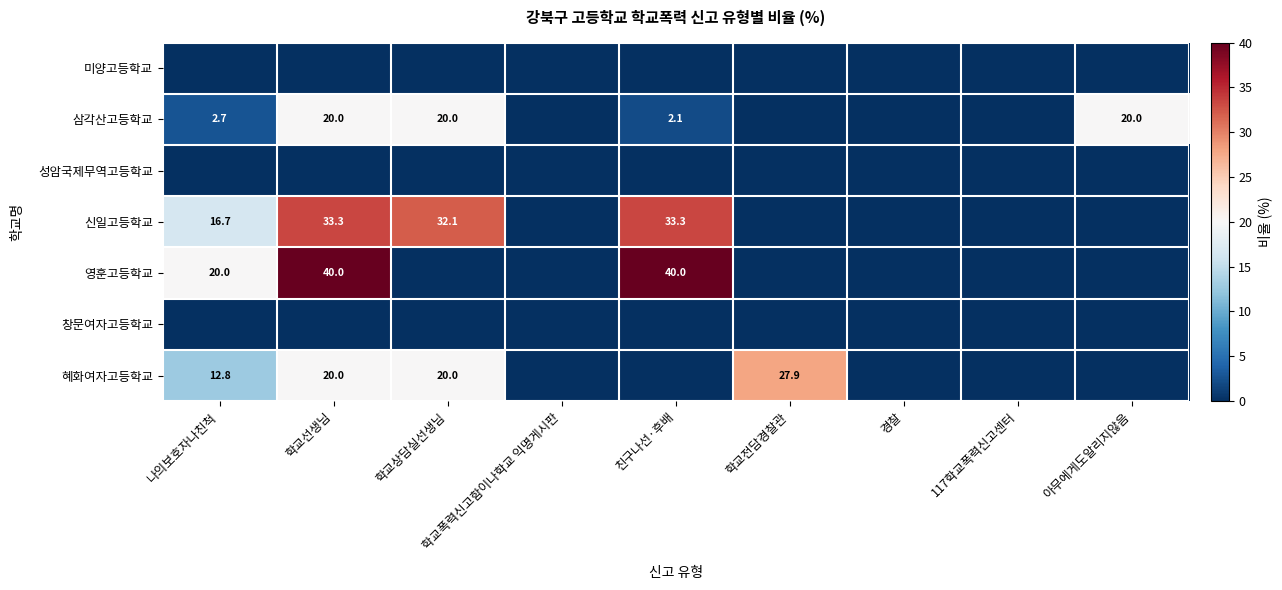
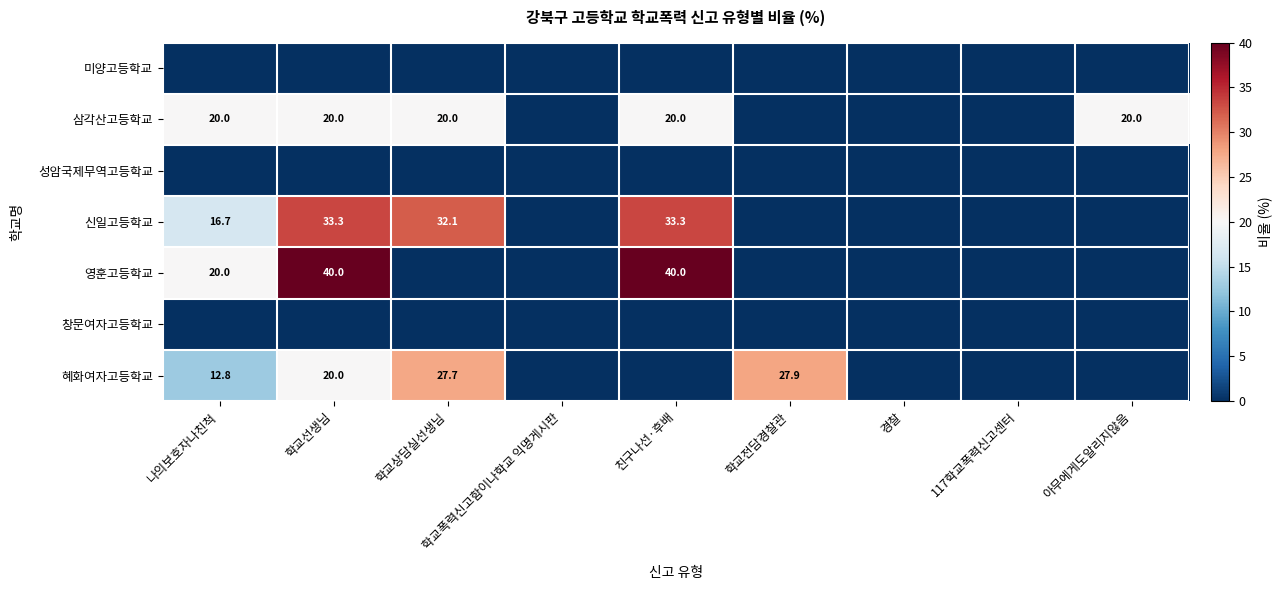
삼각산고등학교, 나의보호자나친척: 2.7 -> 20.0
삼각산고등학교, 친구나선·후배: 2.1 -> 20.0
혜화여자고등학교, 학교상담실선생님: 20.0 -> 27.7
